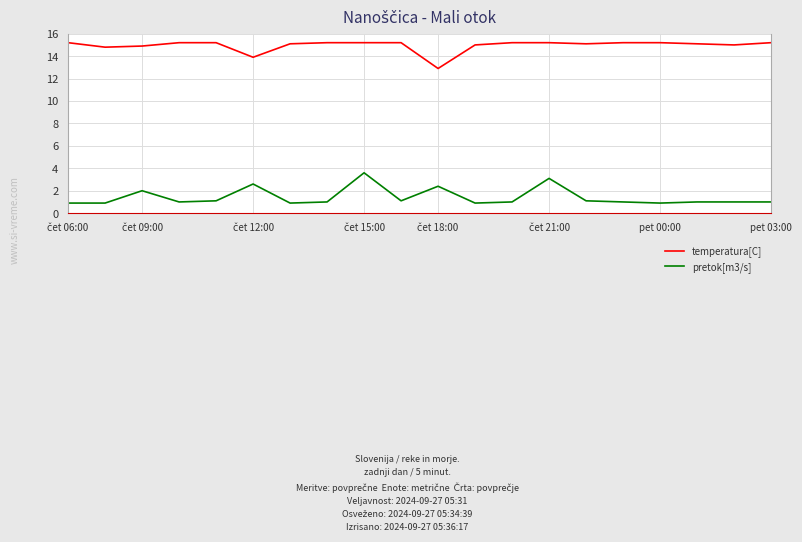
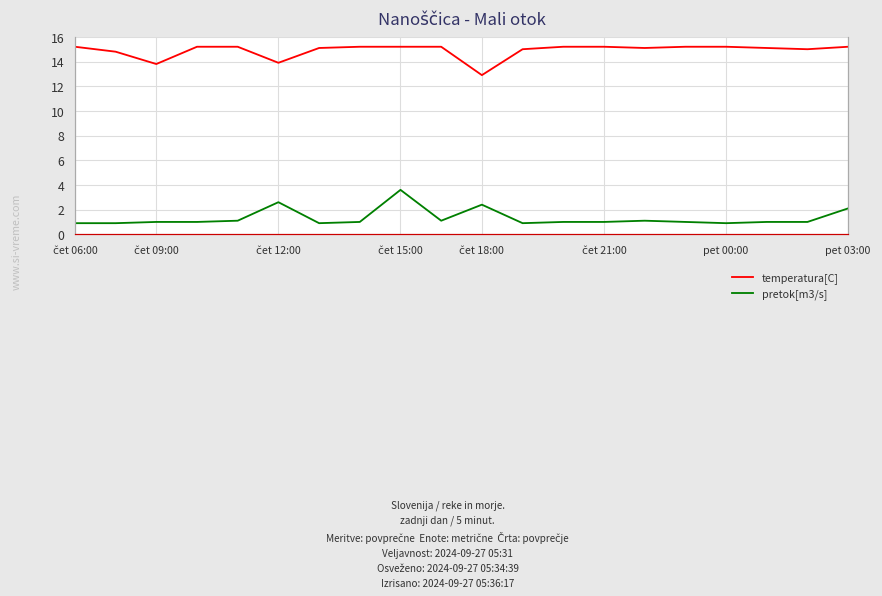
temperatura[C], čet 09:00: 14.9 -> 13.8
pretok[m3/s], čet 09:00: 2 -> 1
pretok[m3/s], čet 21:00: 3.1 -> 1.0
pretok[m3/s], pet 03:00: 1.0 -> 2.1
